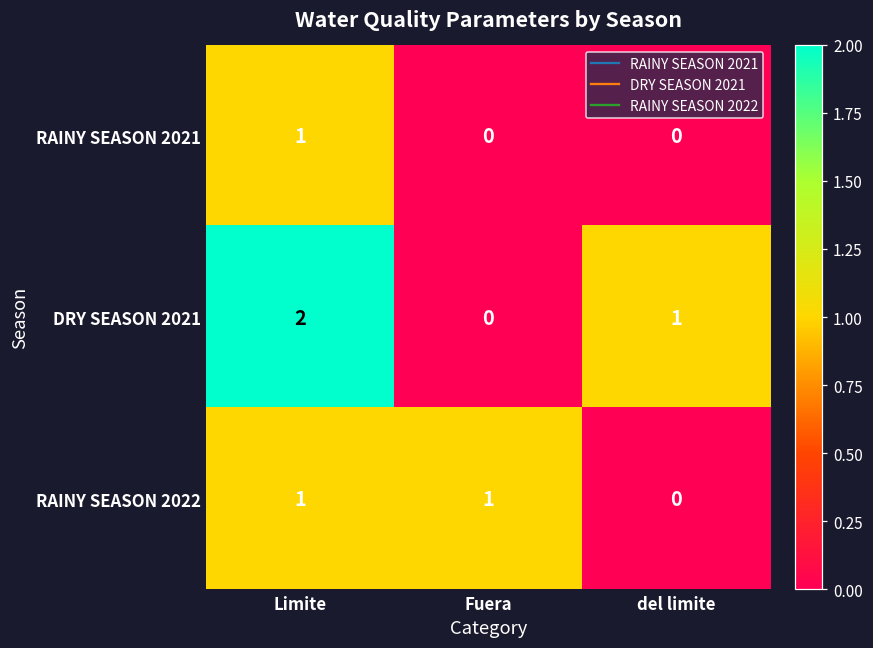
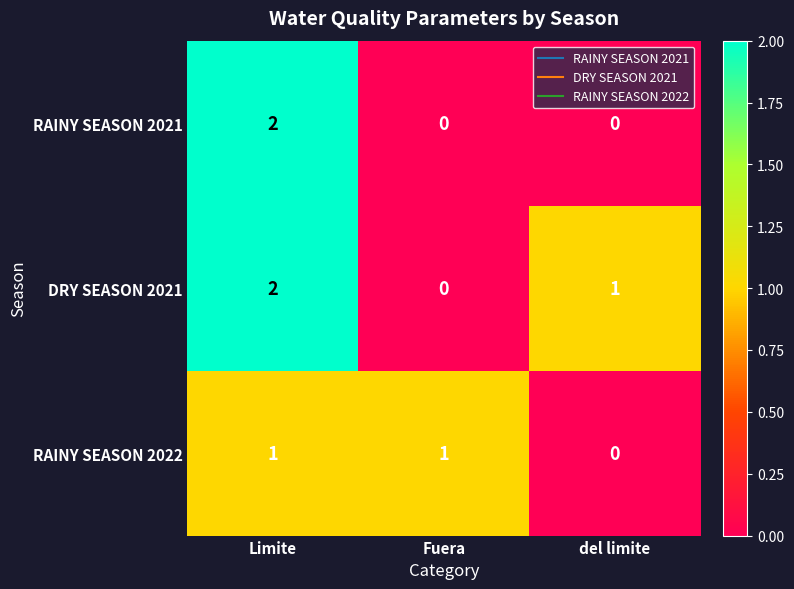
RAINY SEASON 2021, Limite: 1 -> 2
